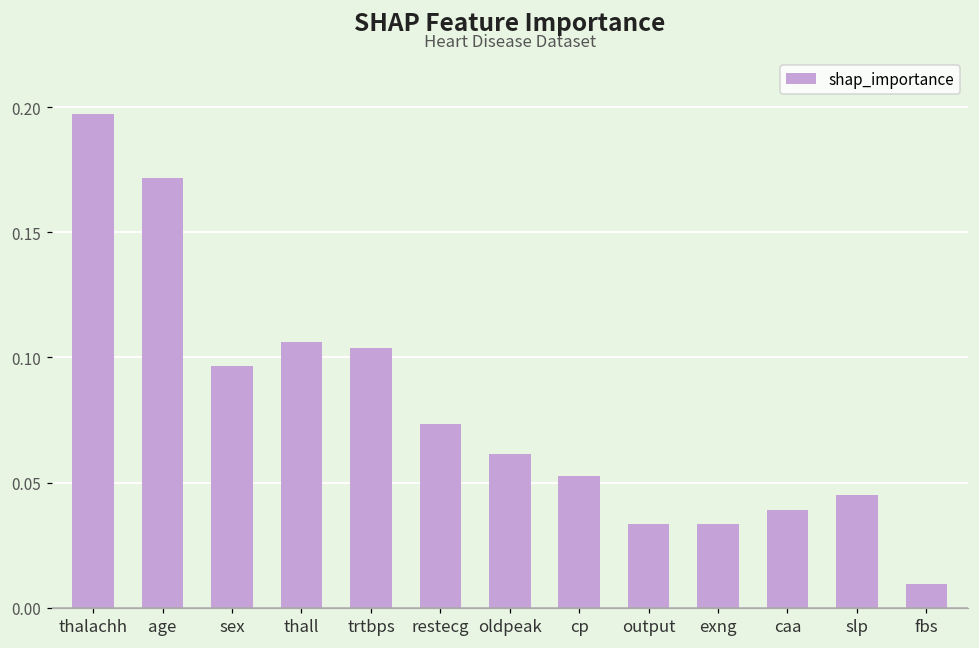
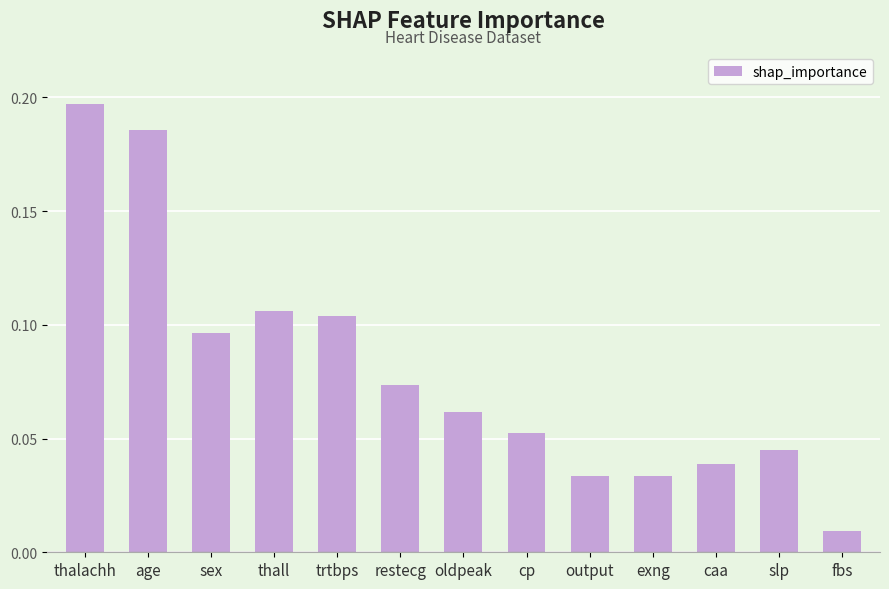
age: 0.172 -> 0.186
